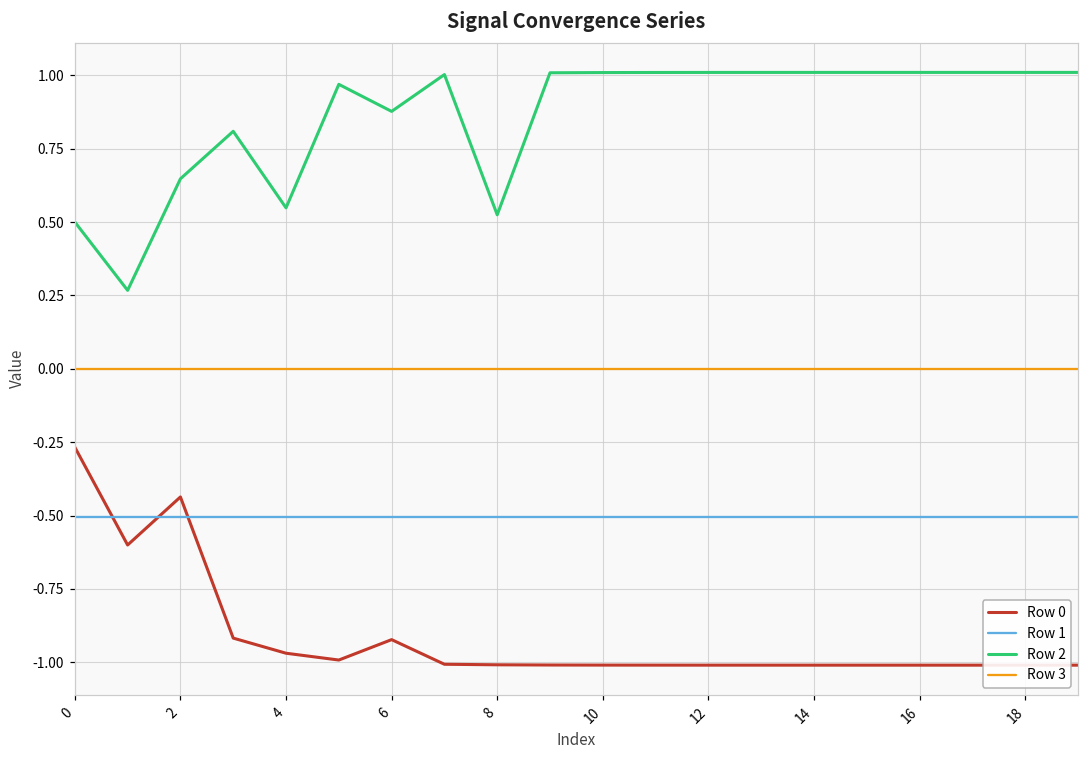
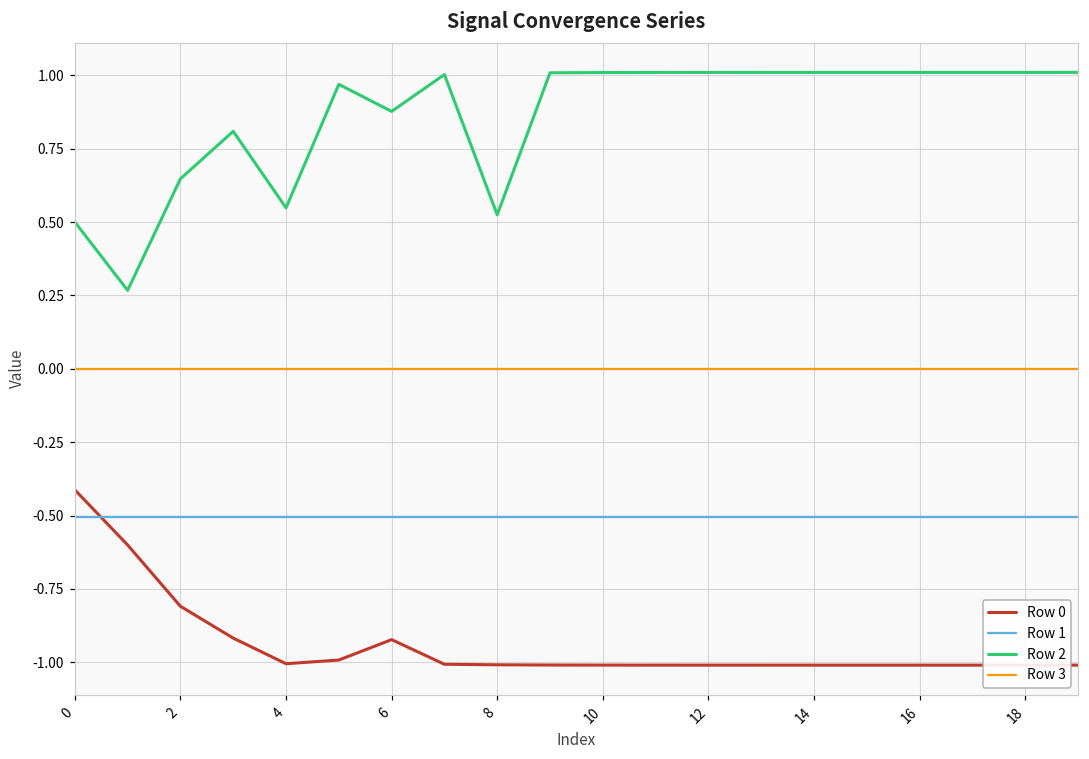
Row 0, 0: -0.27 -> -0.41
Row 0, 2: -0.44 -> -0.81
Row 0, 4: -0.97 -> -1.00
